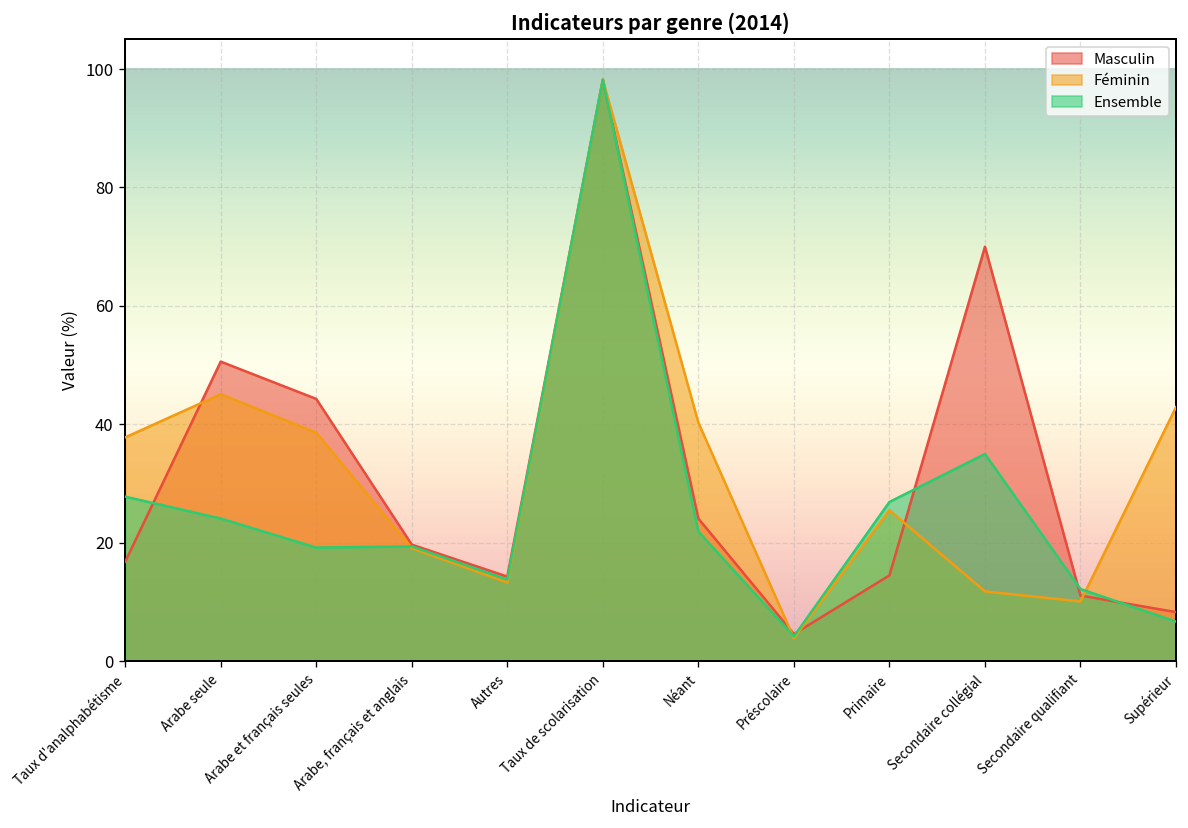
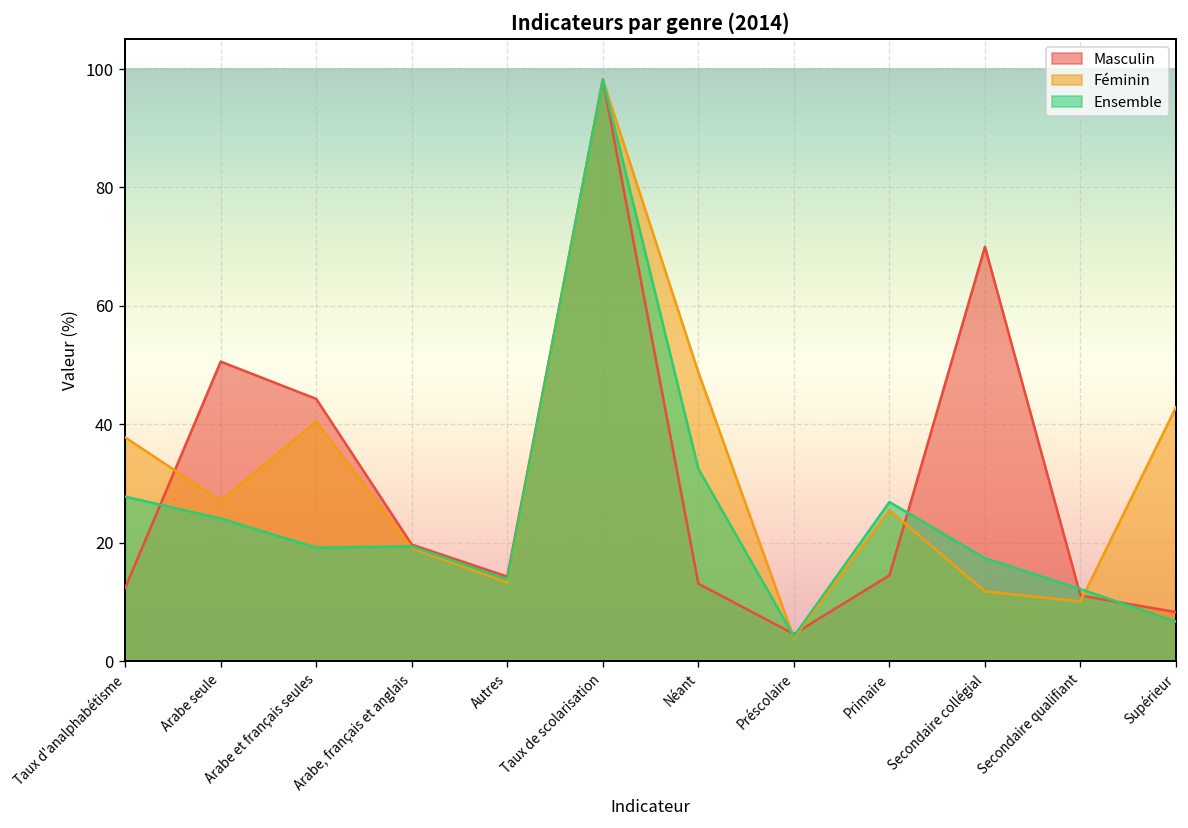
Masculin, Taux d'analphabétisme: 17 -> 12
Féminin, Arabe seule: 45 -> 27
Féminin, Arabe et français seules: 39 -> 41
Masculin, Néant: 24 -> 13
Féminin, Néant: 40 -> 49
Ensemble, Néant: 22 -> 33
Ensemble, Secondaire collégial: 35 -> 17
